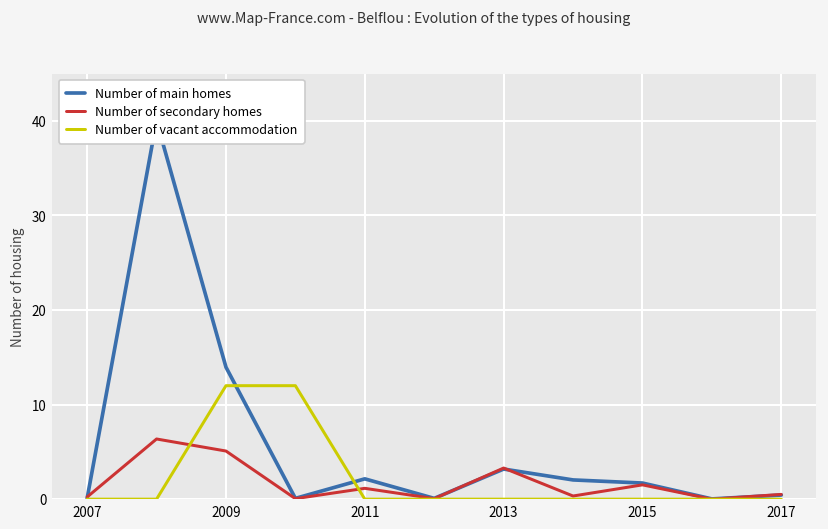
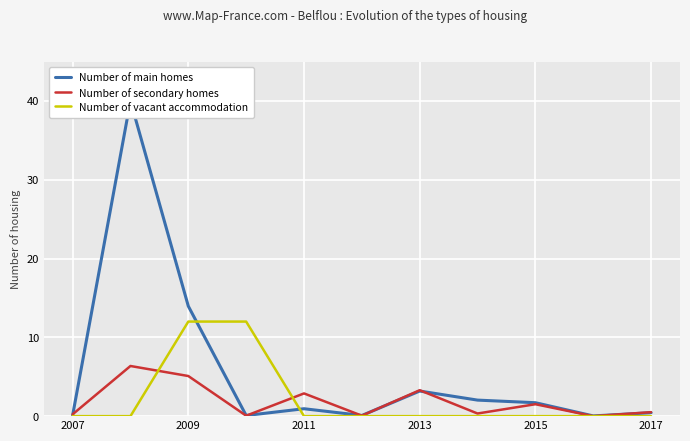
Number of main homes, 2011: 2 -> 1
Number of secondary homes, 2011: 1 -> 3
